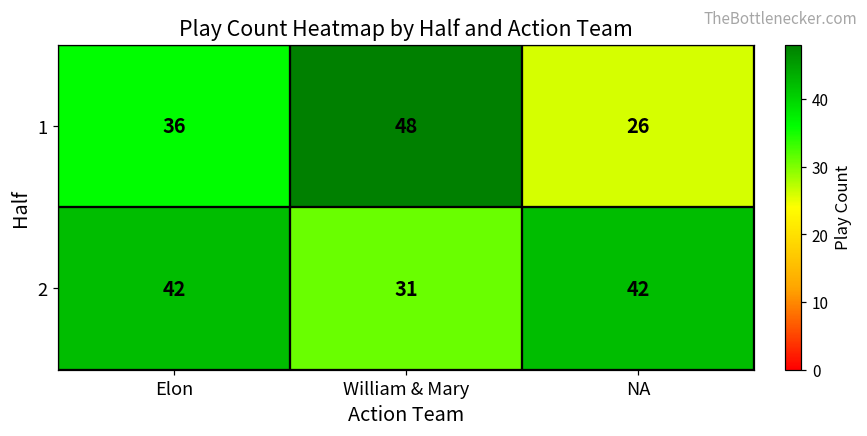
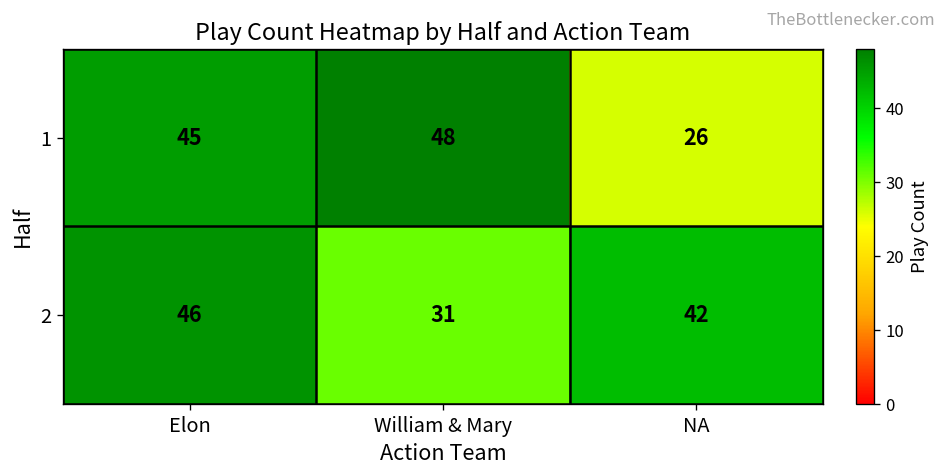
1, Elon: 36 -> 45
2, Elon: 42 -> 46
